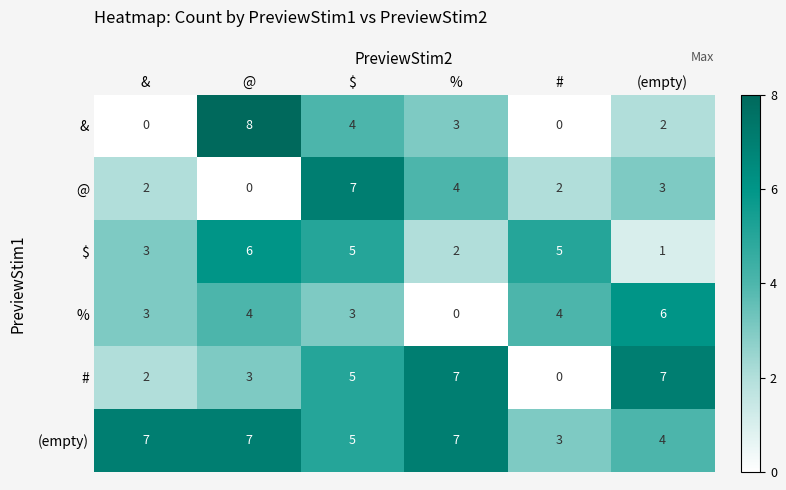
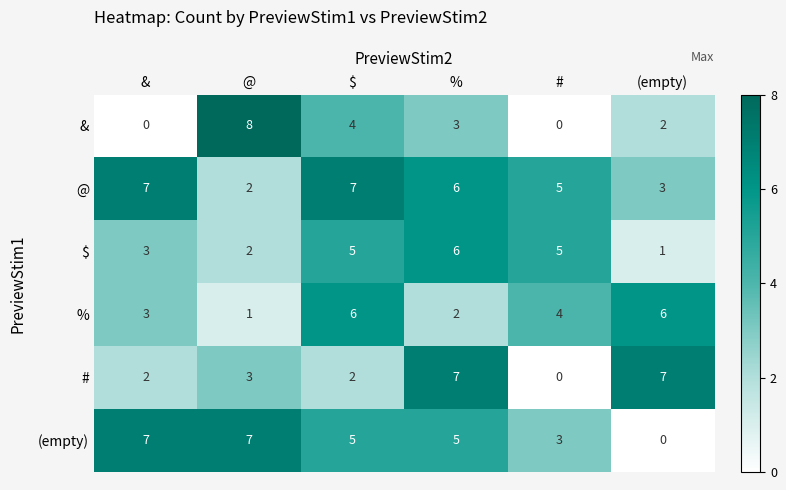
@, &: 2 -> 7
@, @: 0 -> 2
@, %: 4 -> 6
@, #: 2 -> 5
$, @: 6 -> 2
$, %: 2 -> 6
%, @: 4 -> 1
%, $: 3 -> 6
%, %: 0 -> 2
#, $: 5 -> 2
(empty), %: 7 -> 5
(empty), (empty): 4 -> 0
